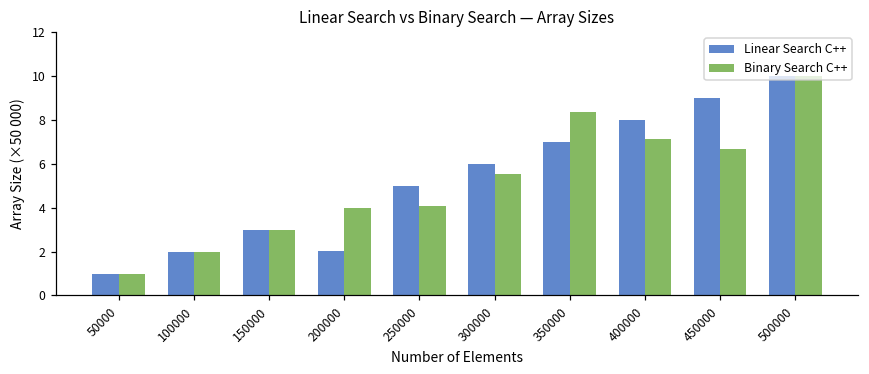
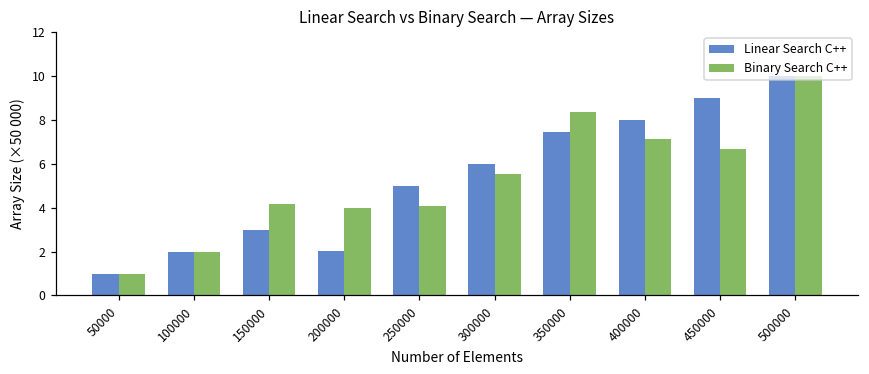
Binary Search C++, 150000: 3.0 -> 4.2
Linear Search C++, 350000: 7.0 -> 7.5
